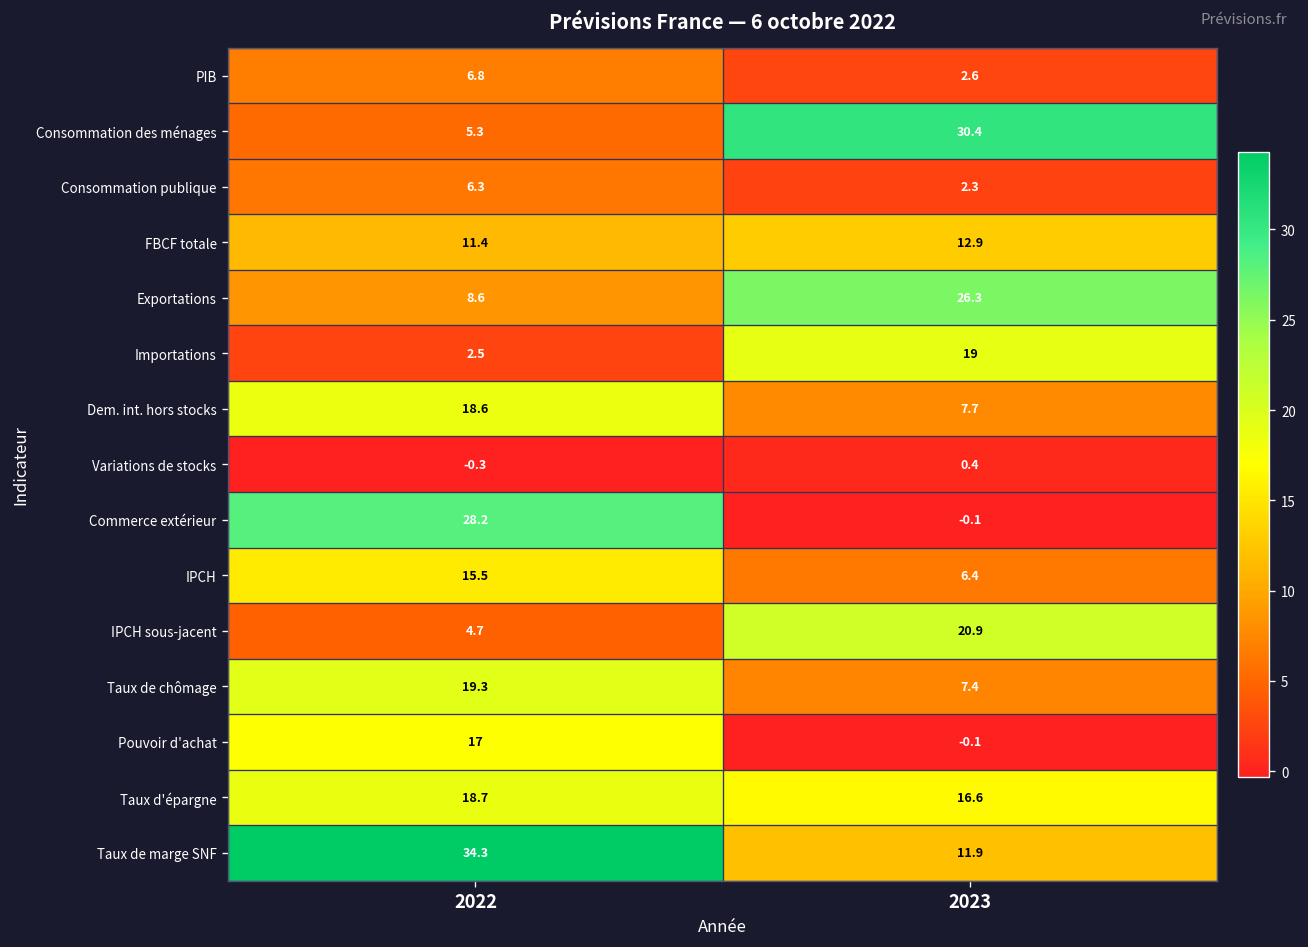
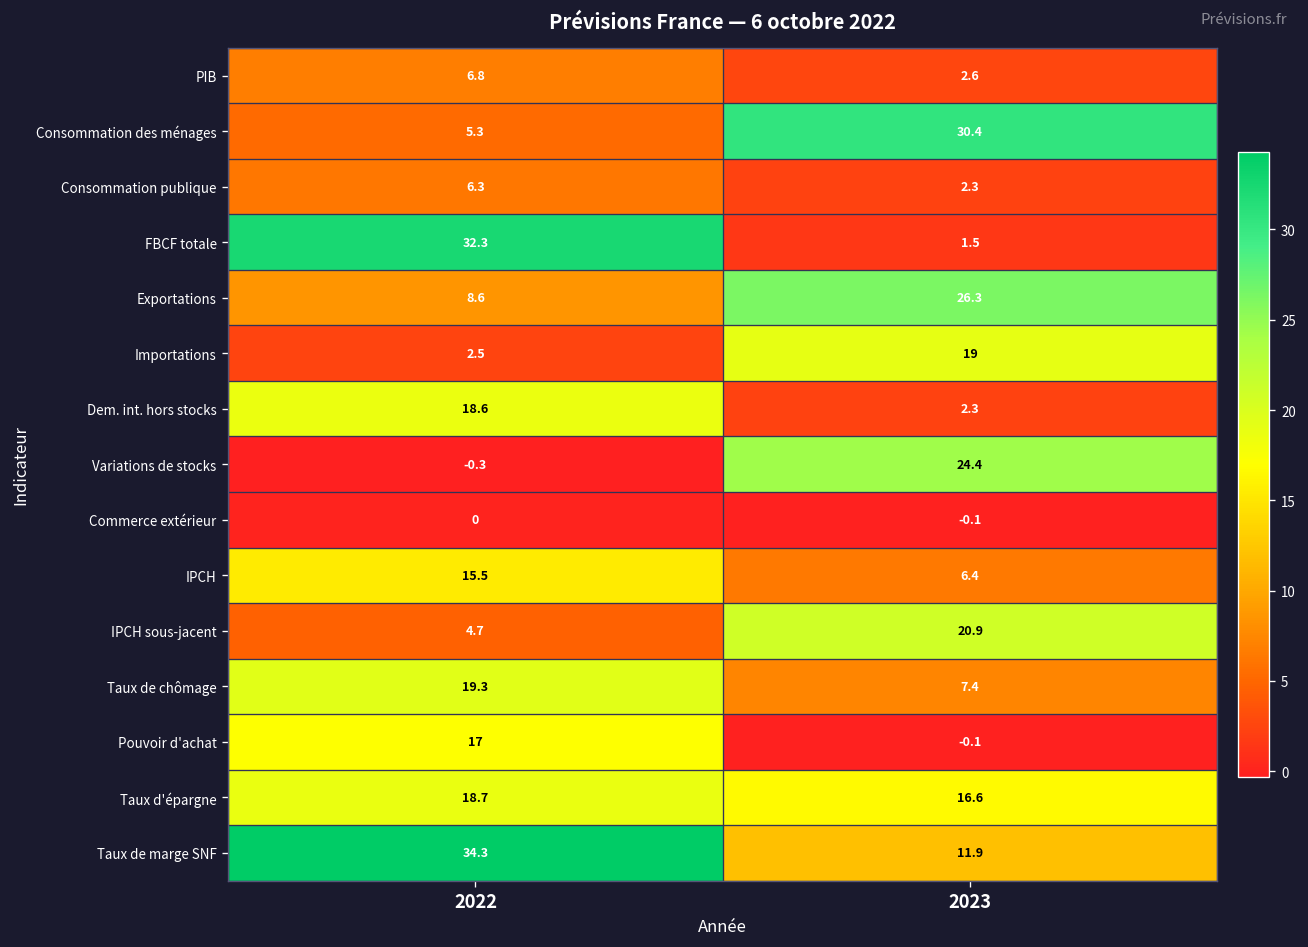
FBCF totale, 2022: 11.4 -> 32.3
FBCF totale, 2023: 12.9 -> 1.5
Dem. int. hors stocks, 2023: 7.7 -> 2.3
Variations de stocks, 2023: 0.4 -> 24.4
Commerce extérieur, 2022: 28.2 -> 0
